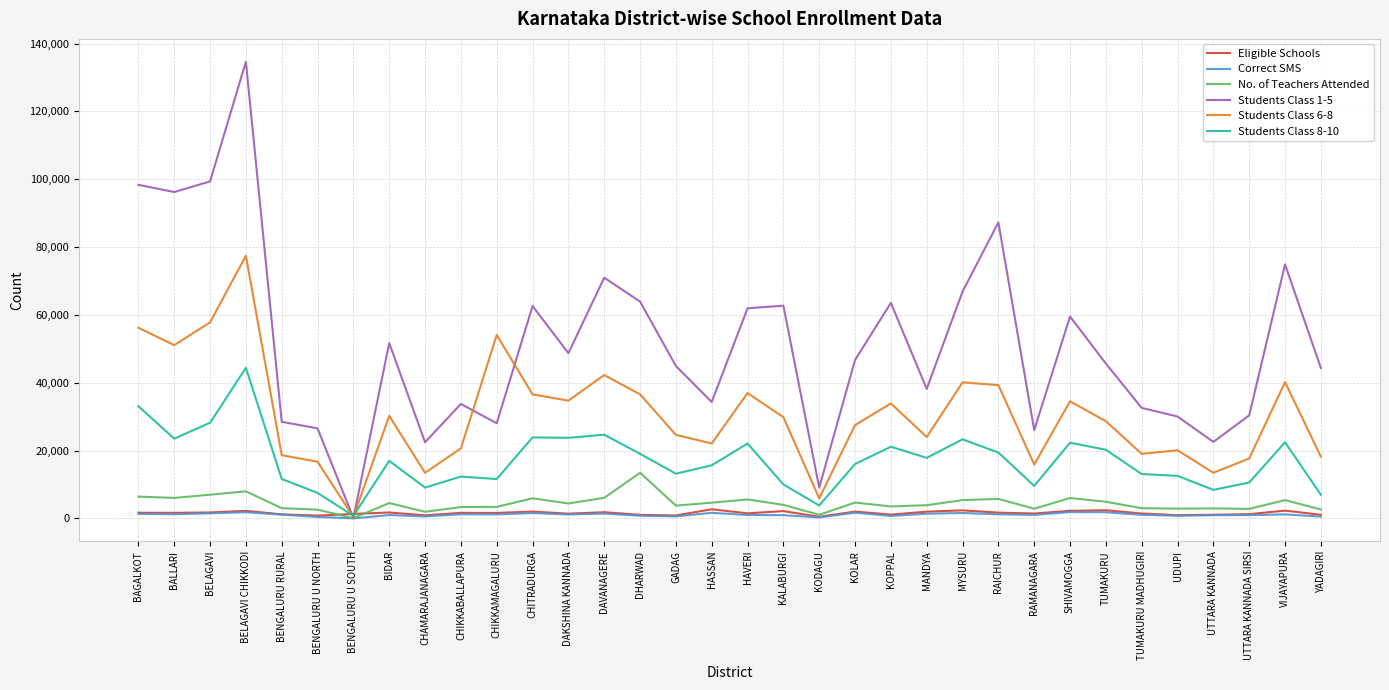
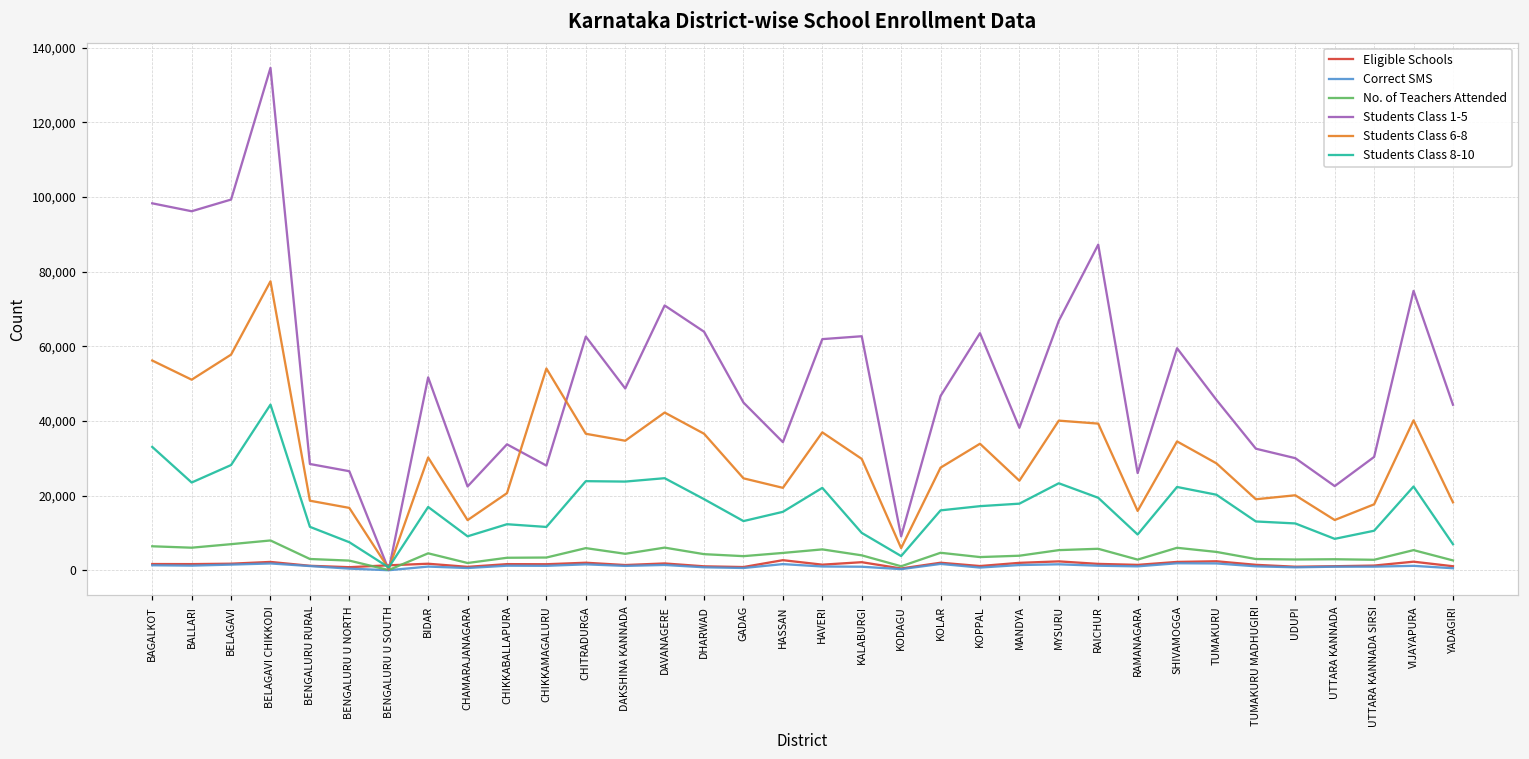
No. of Teachers Attended, DHARWAD: 13,000 -> 4,000
Students Class 8-10, KOPPAL: 21,000 -> 17,000
